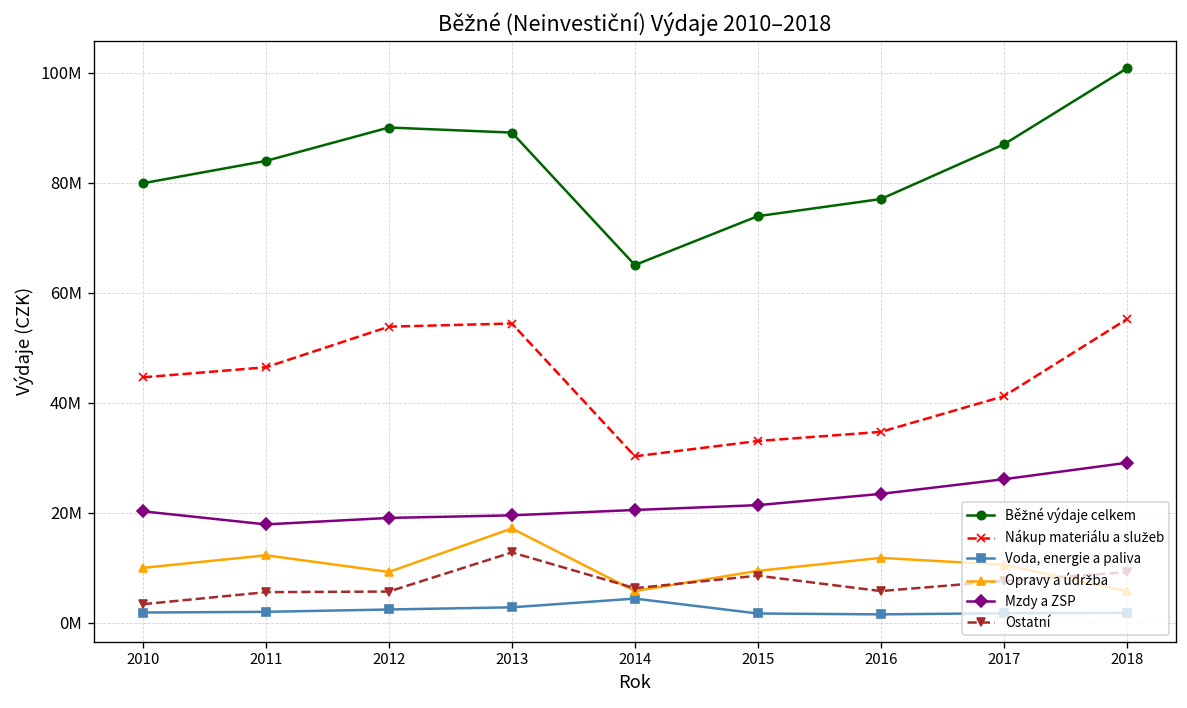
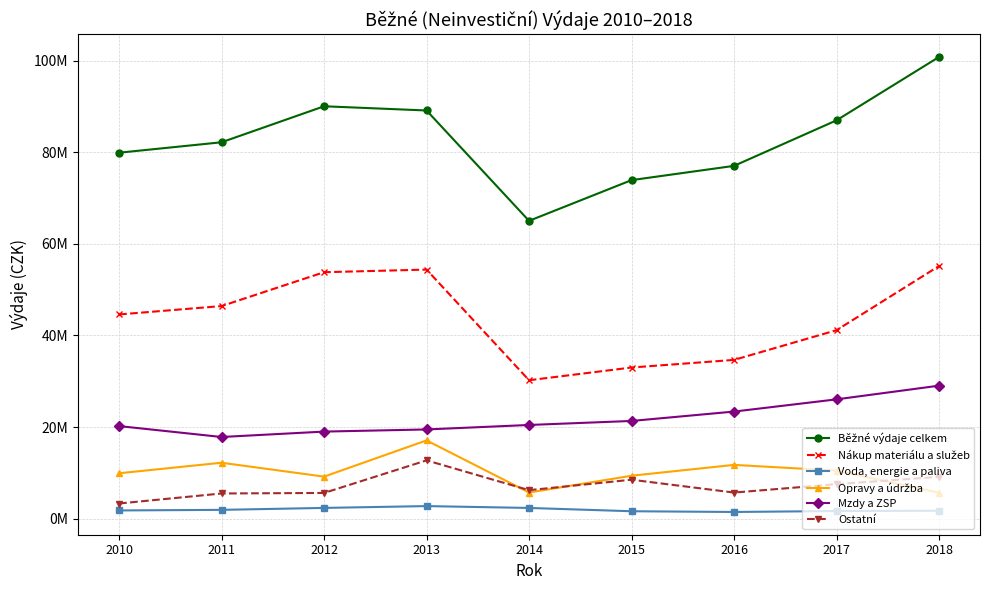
Běžné výdaje celkem, 2011: 84000000 -> 82000000
Voda, energie a paliva, 2014: 4000000 -> 2000000
